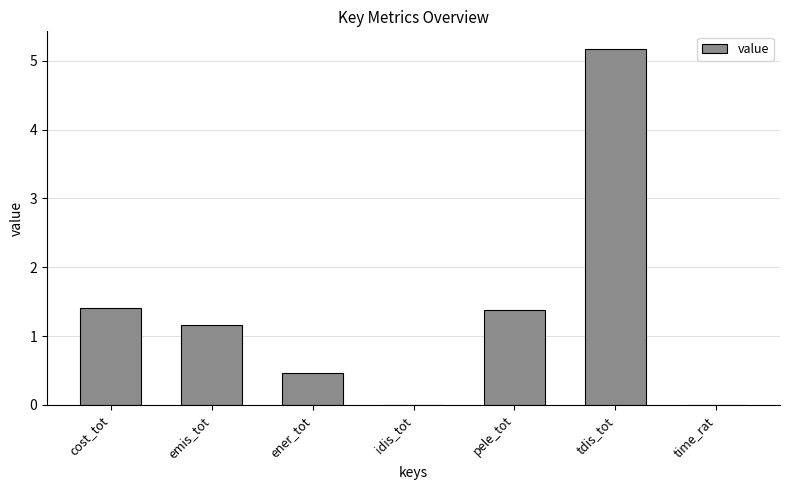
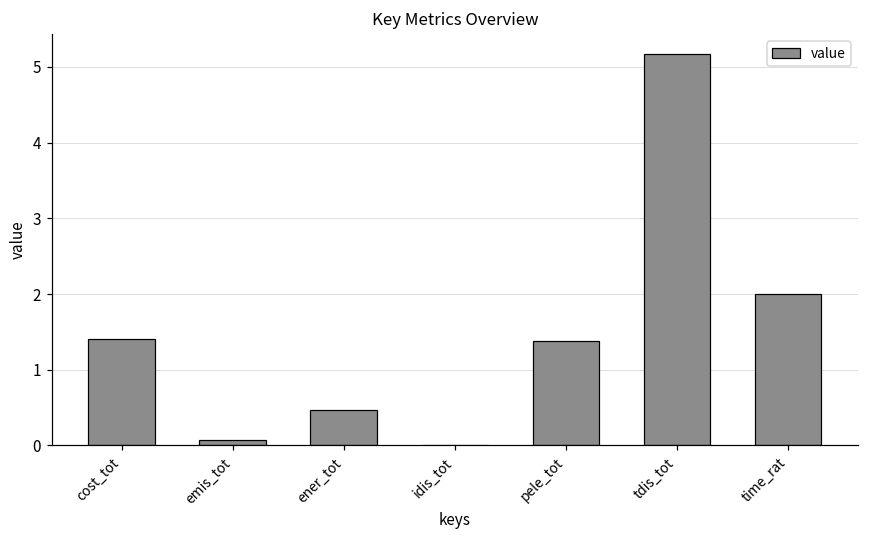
emis_tot: 1.2 -> 0.1
time_rat: 0 -> 2
